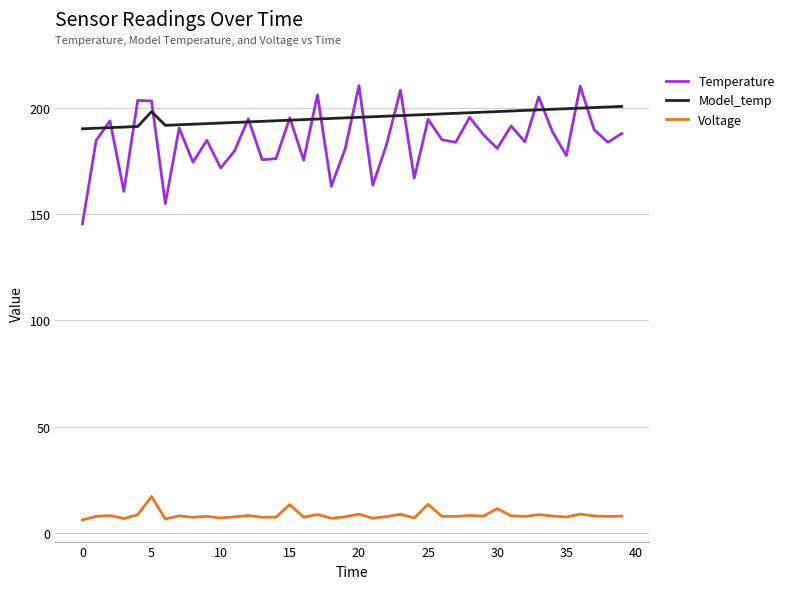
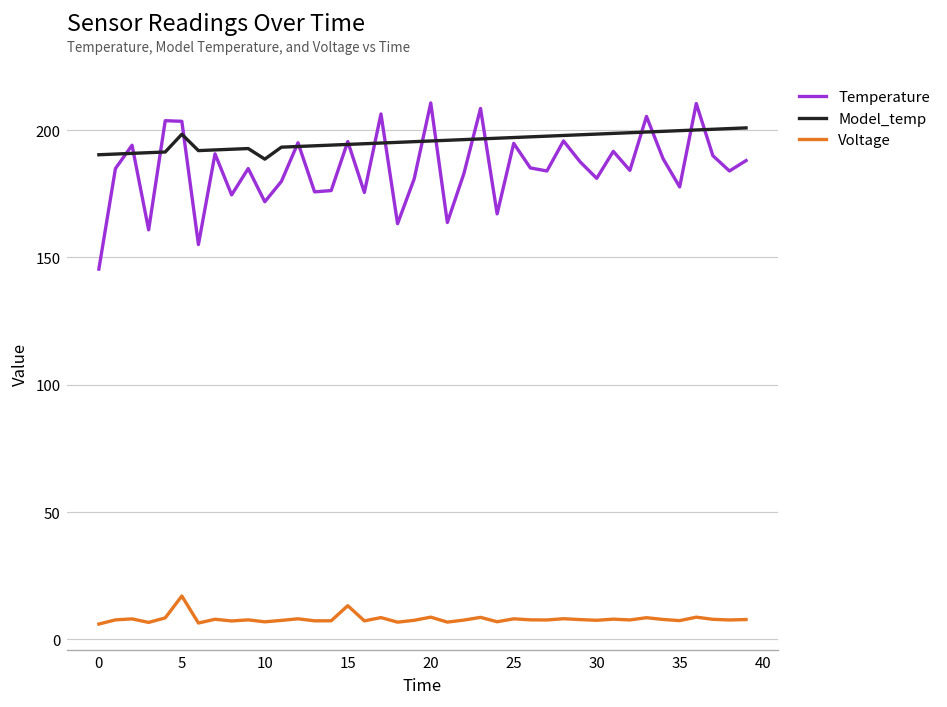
Model_temp, 10: 193 -> 189
Voltage, 25: 13 -> 8
Voltage, 30: 11 -> 8
